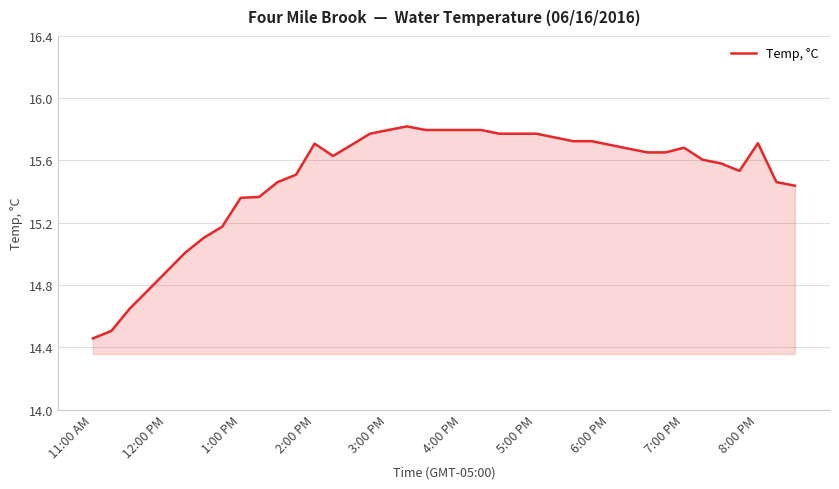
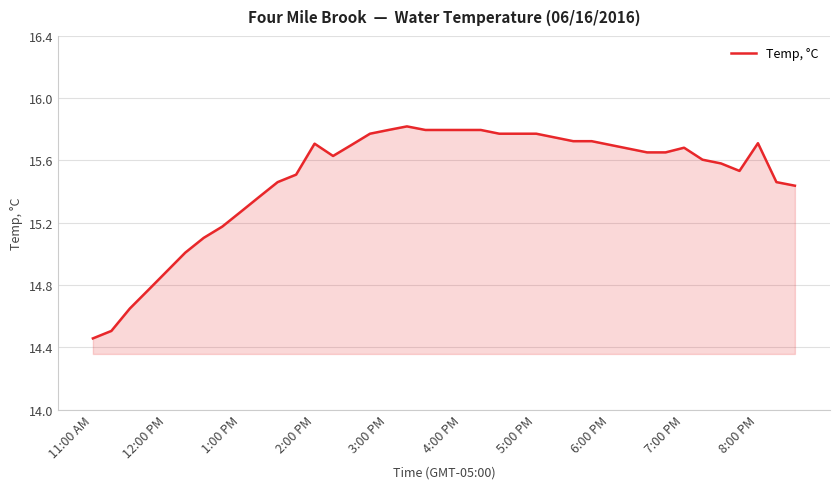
1:00 PM: 15.36 -> 15.27
